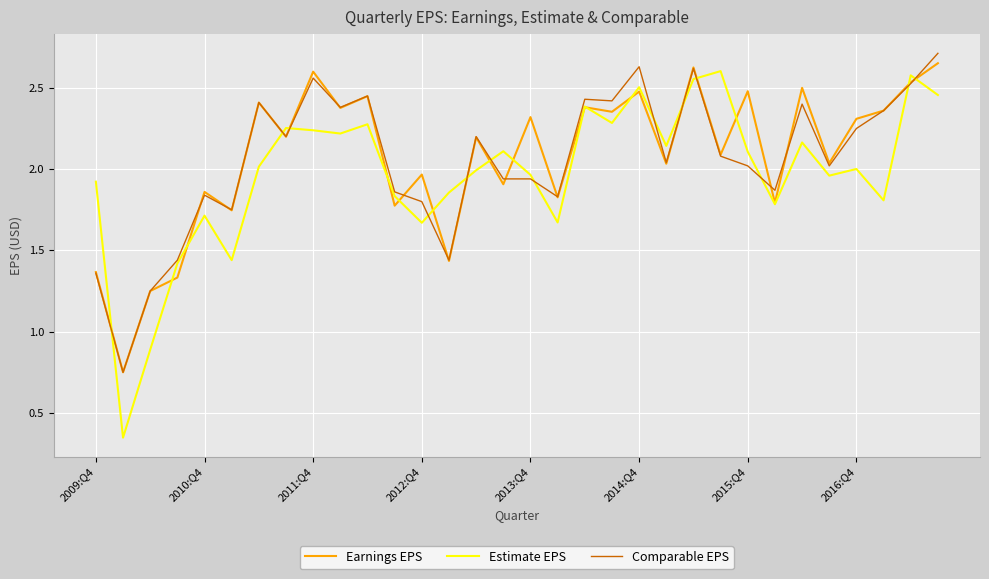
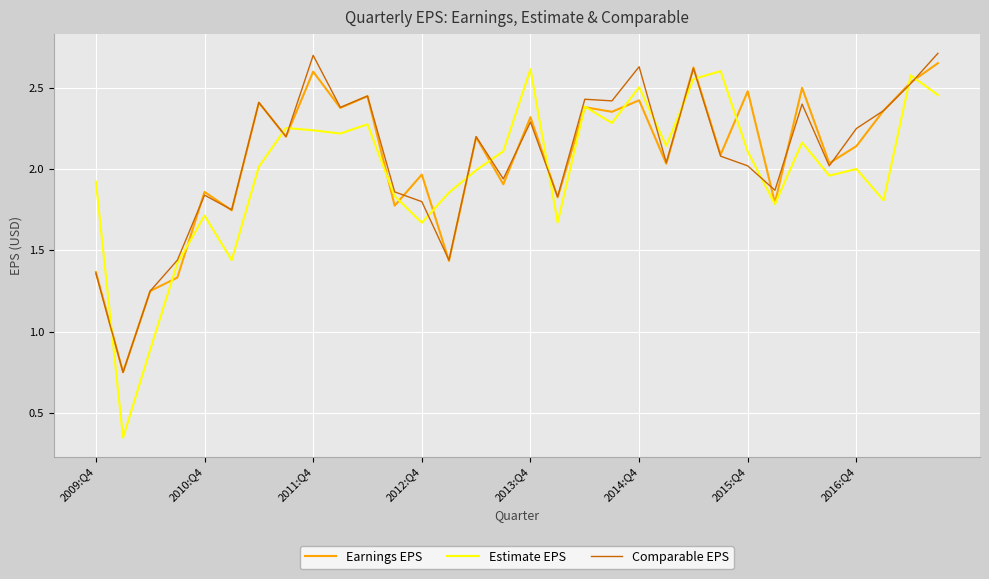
Comparable EPS, 2011:Q4: 2.56 -> 2.70
Estimate EPS, 2013:Q4: 1.97 -> 2.62
Comparable EPS, 2013:Q4: 1.94 -> 2.29
Earnings EPS, 2014:Q4: 2.48 -> 2.42
Earnings EPS, 2016:Q4: 2.31 -> 2.14
